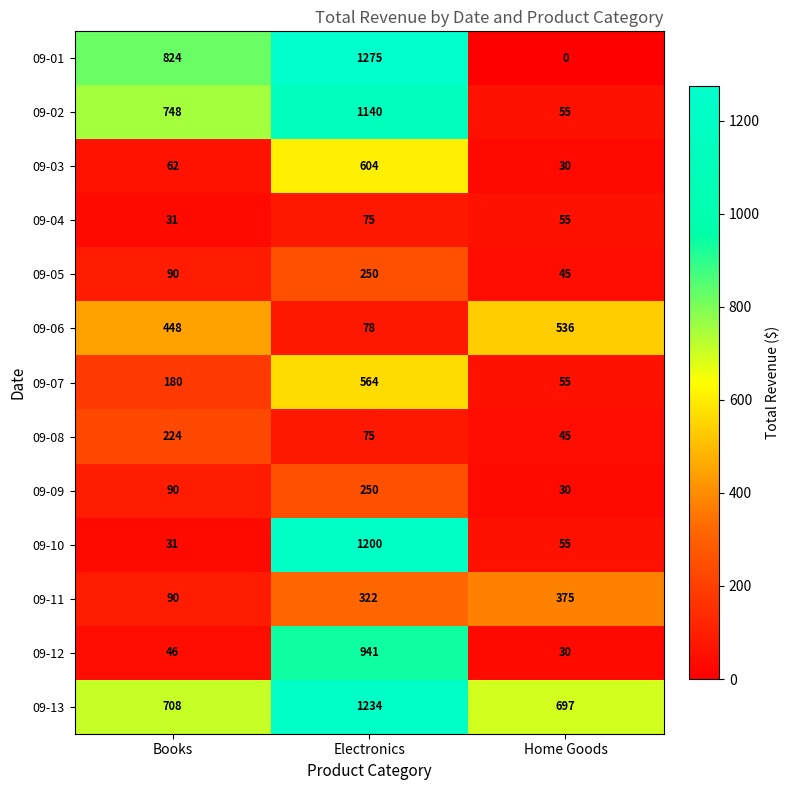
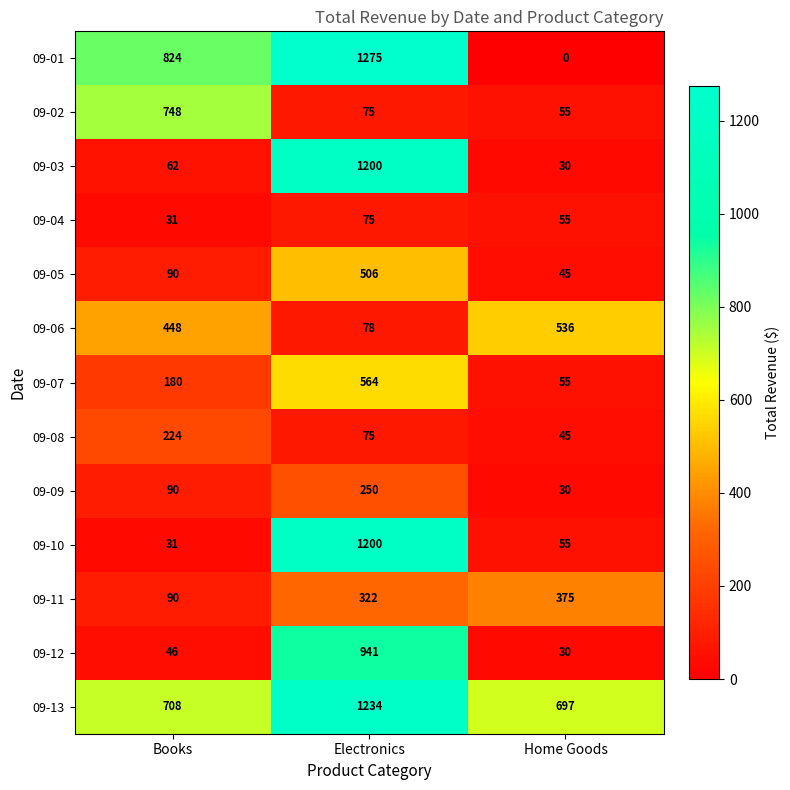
09-02, Electronics: 1140 -> 75
09-03, Electronics: 604 -> 1200
09-05, Electronics: 250 -> 506
